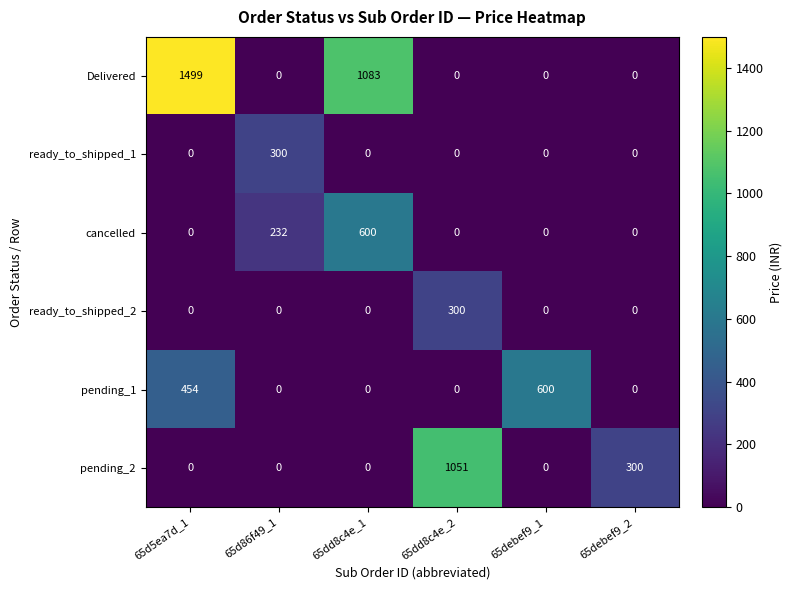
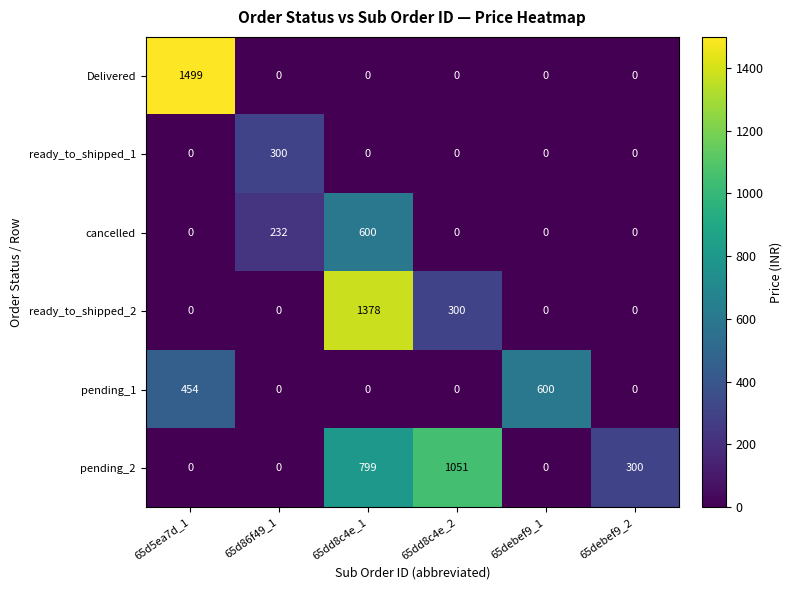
Delivered, 65dd8c4e_1: 1083 -> 0
ready_to_shipped_2, 65dd8c4e_1: 0 -> 1378
pending_2, 65dd8c4e_1: 0 -> 799
